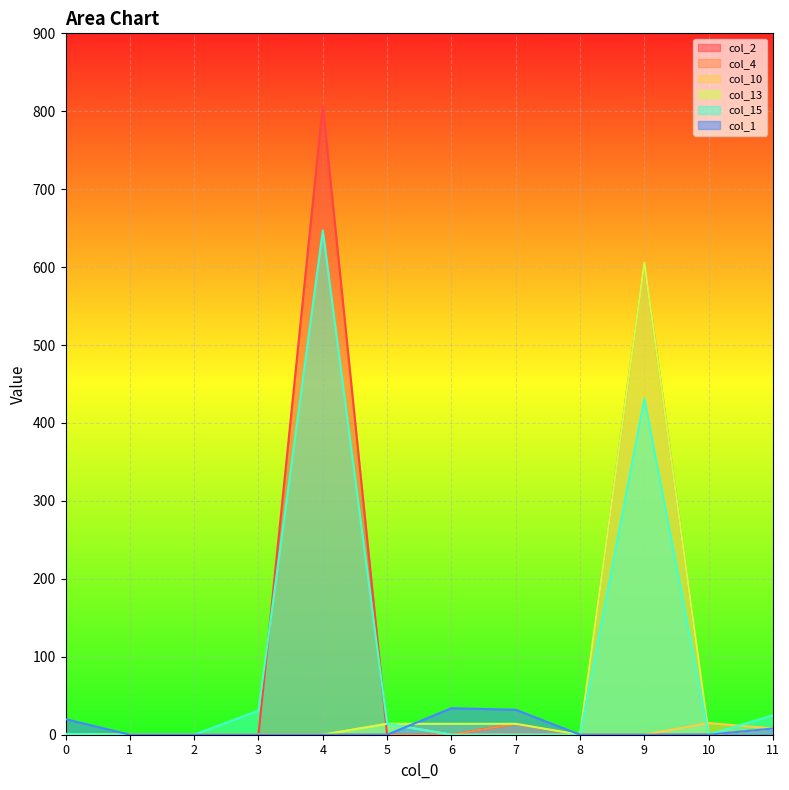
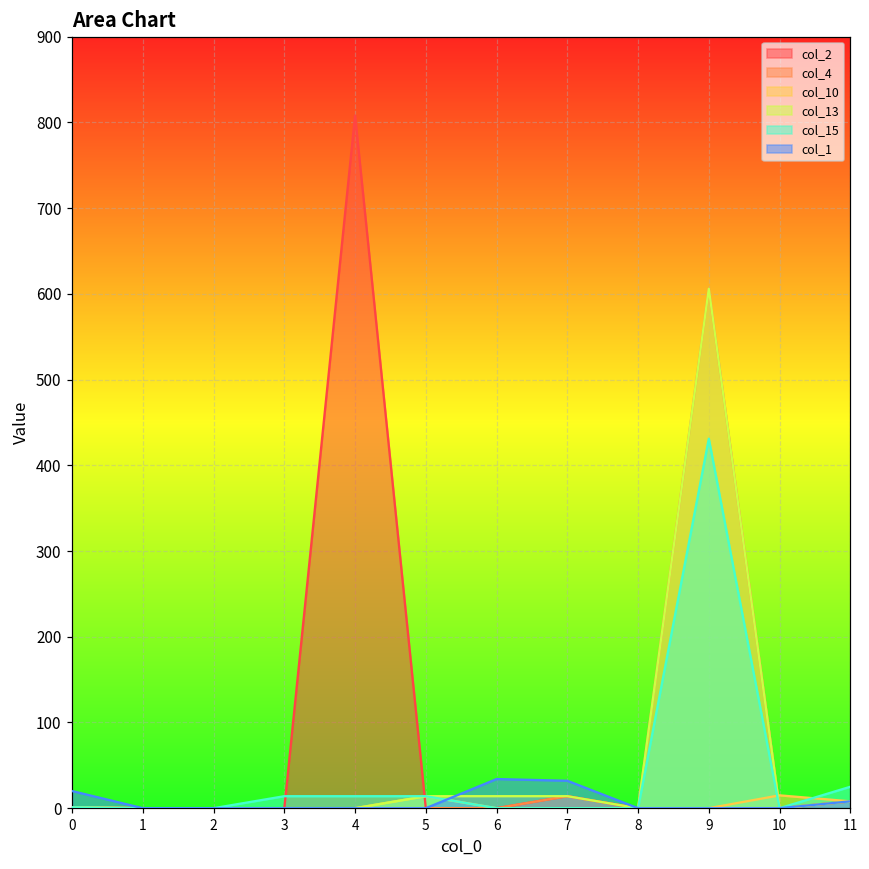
col_15, 3: 30 -> 10
col_15, 4: 650 -> 10
